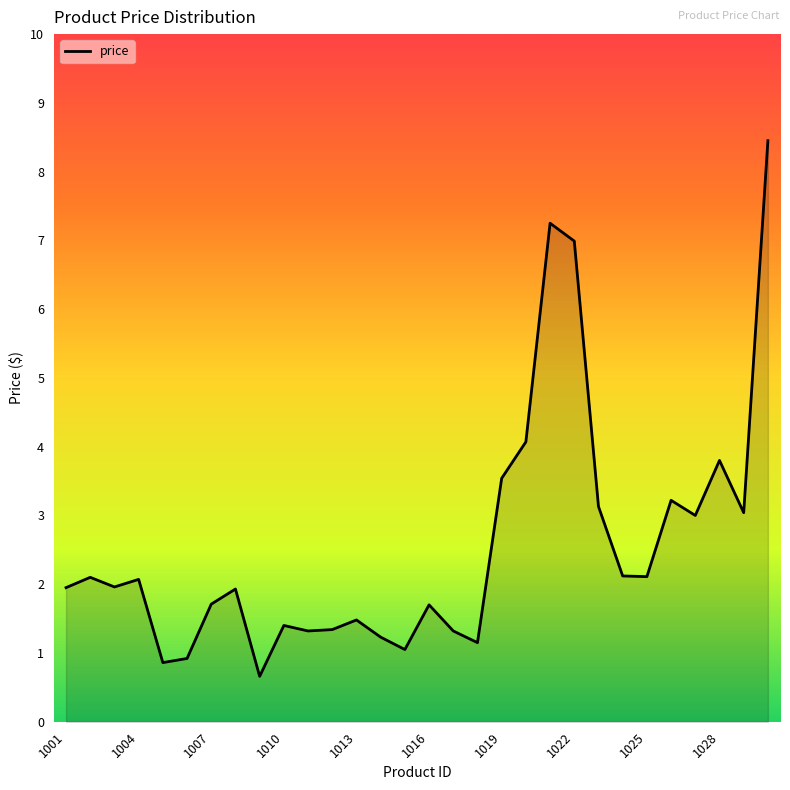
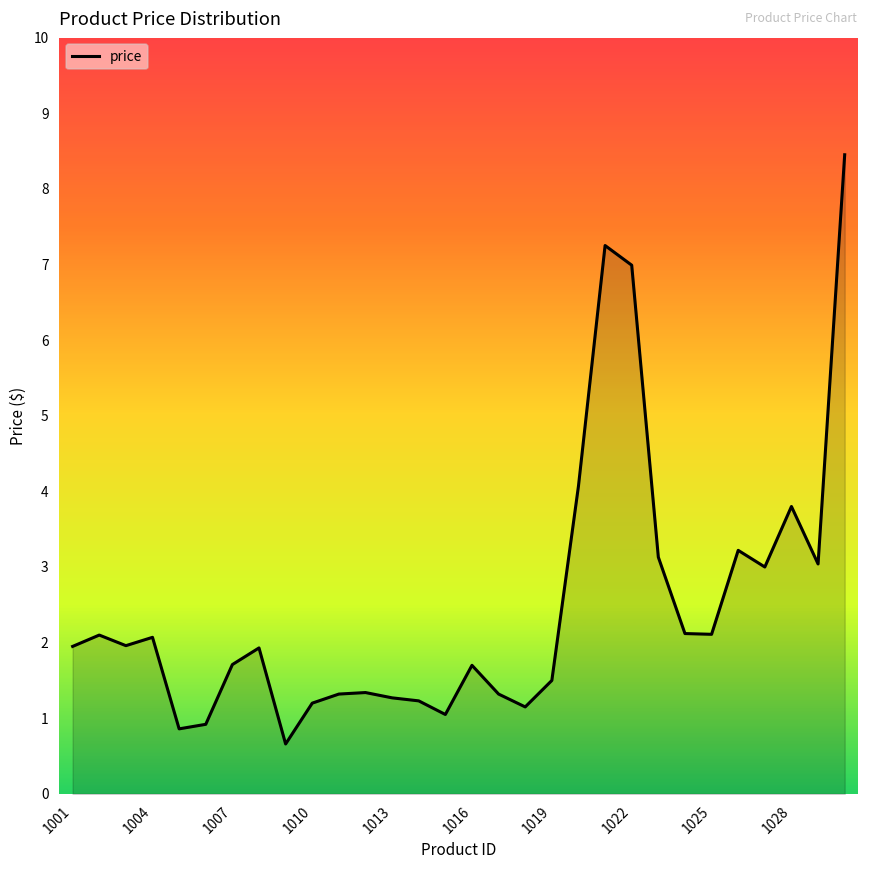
1010: 1.4 -> 1.2
1013: 1.5 -> 1.3
1019: 3.5 -> 1.5
